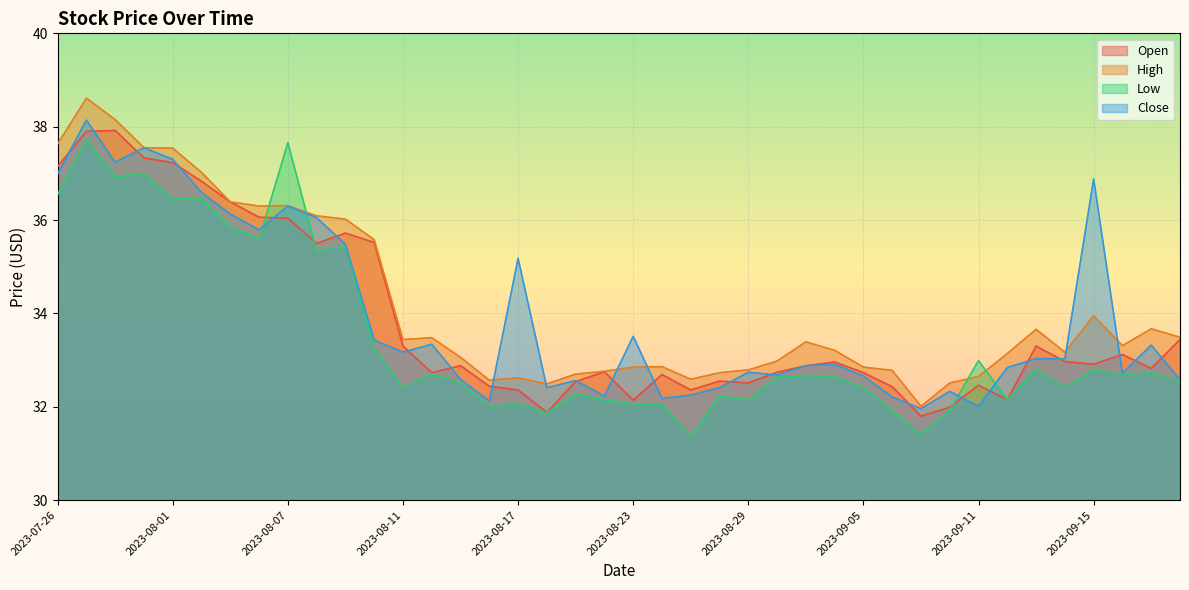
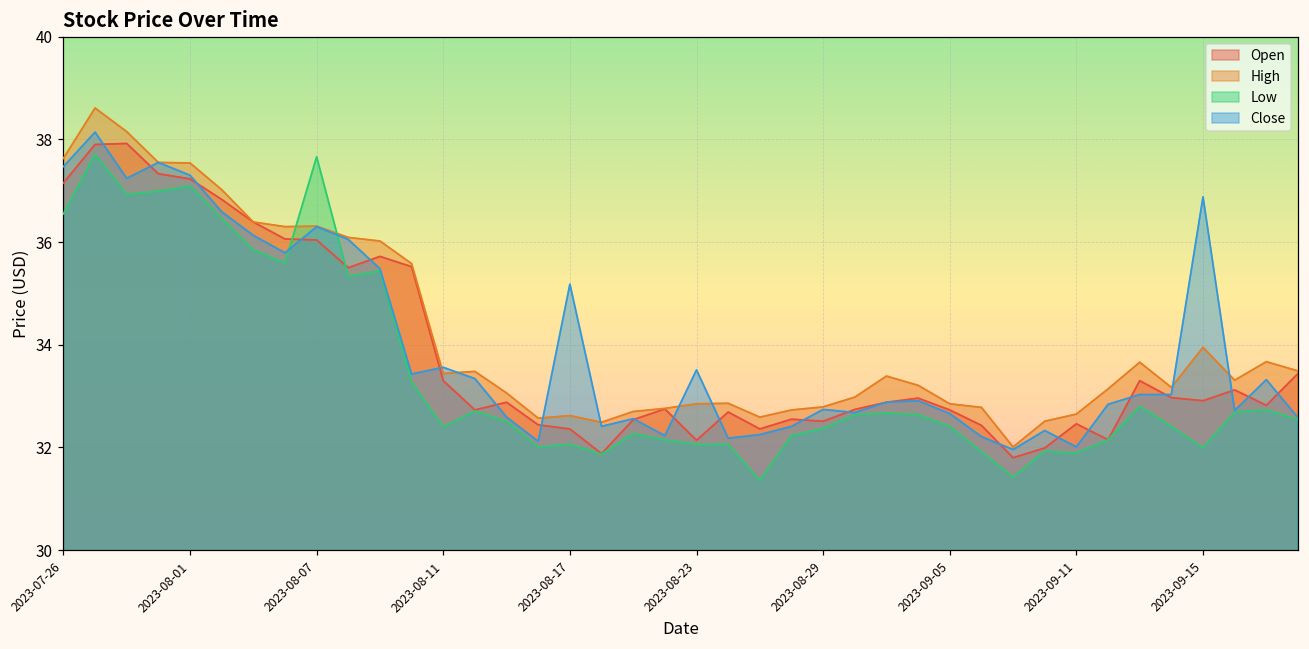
Close, 2023-07-26: 37.0 -> 37.5
Low, 2023-08-01: 36.5 -> 37.1
Close, 2023-08-11: 33.2 -> 33.6
Low, 2023-08-29: 32.2 -> 32.4
Low, 2023-09-11: 33.0 -> 31.9
Low, 2023-09-15: 32.8 -> 32.0
